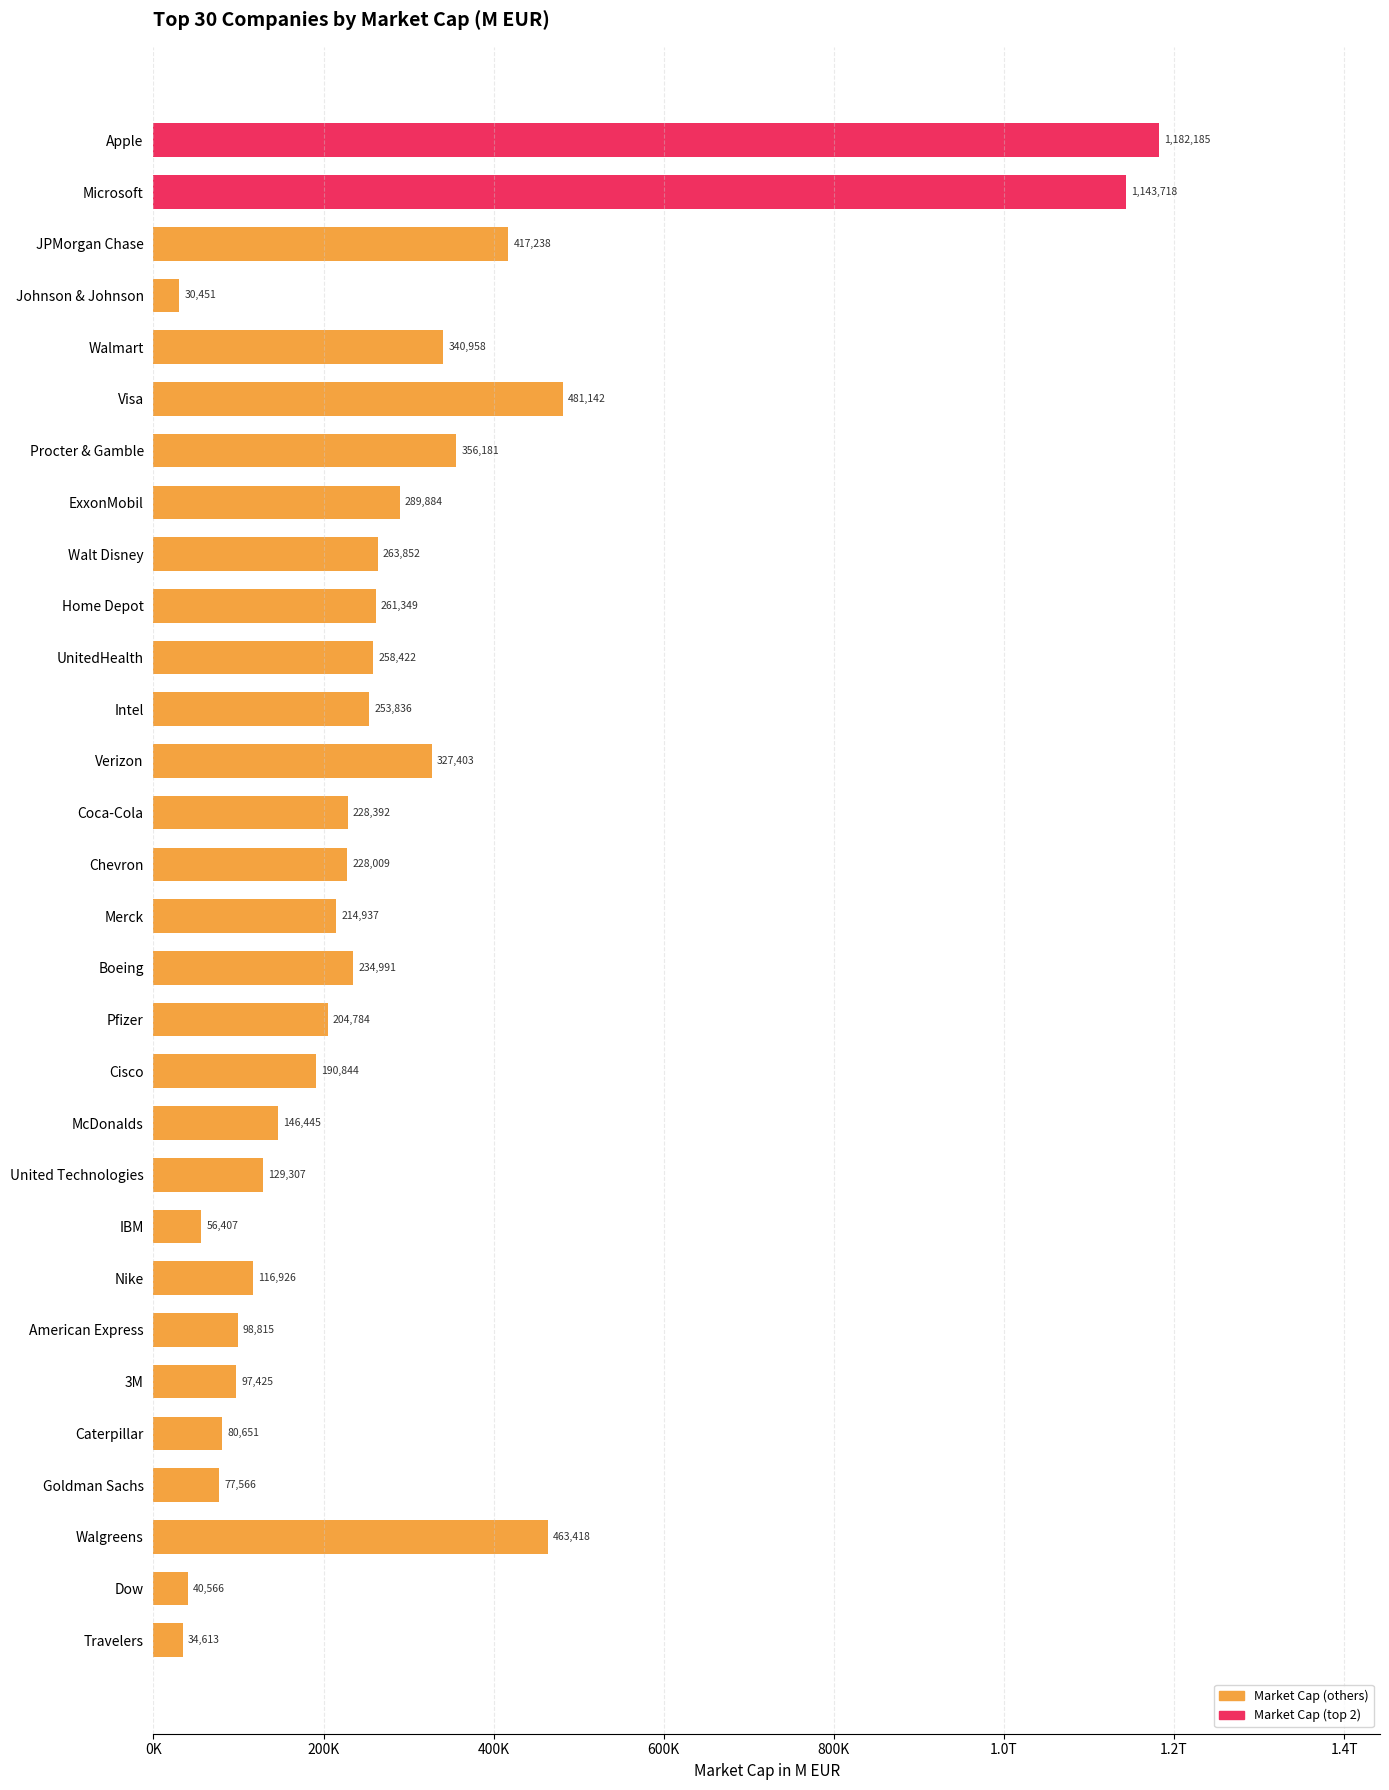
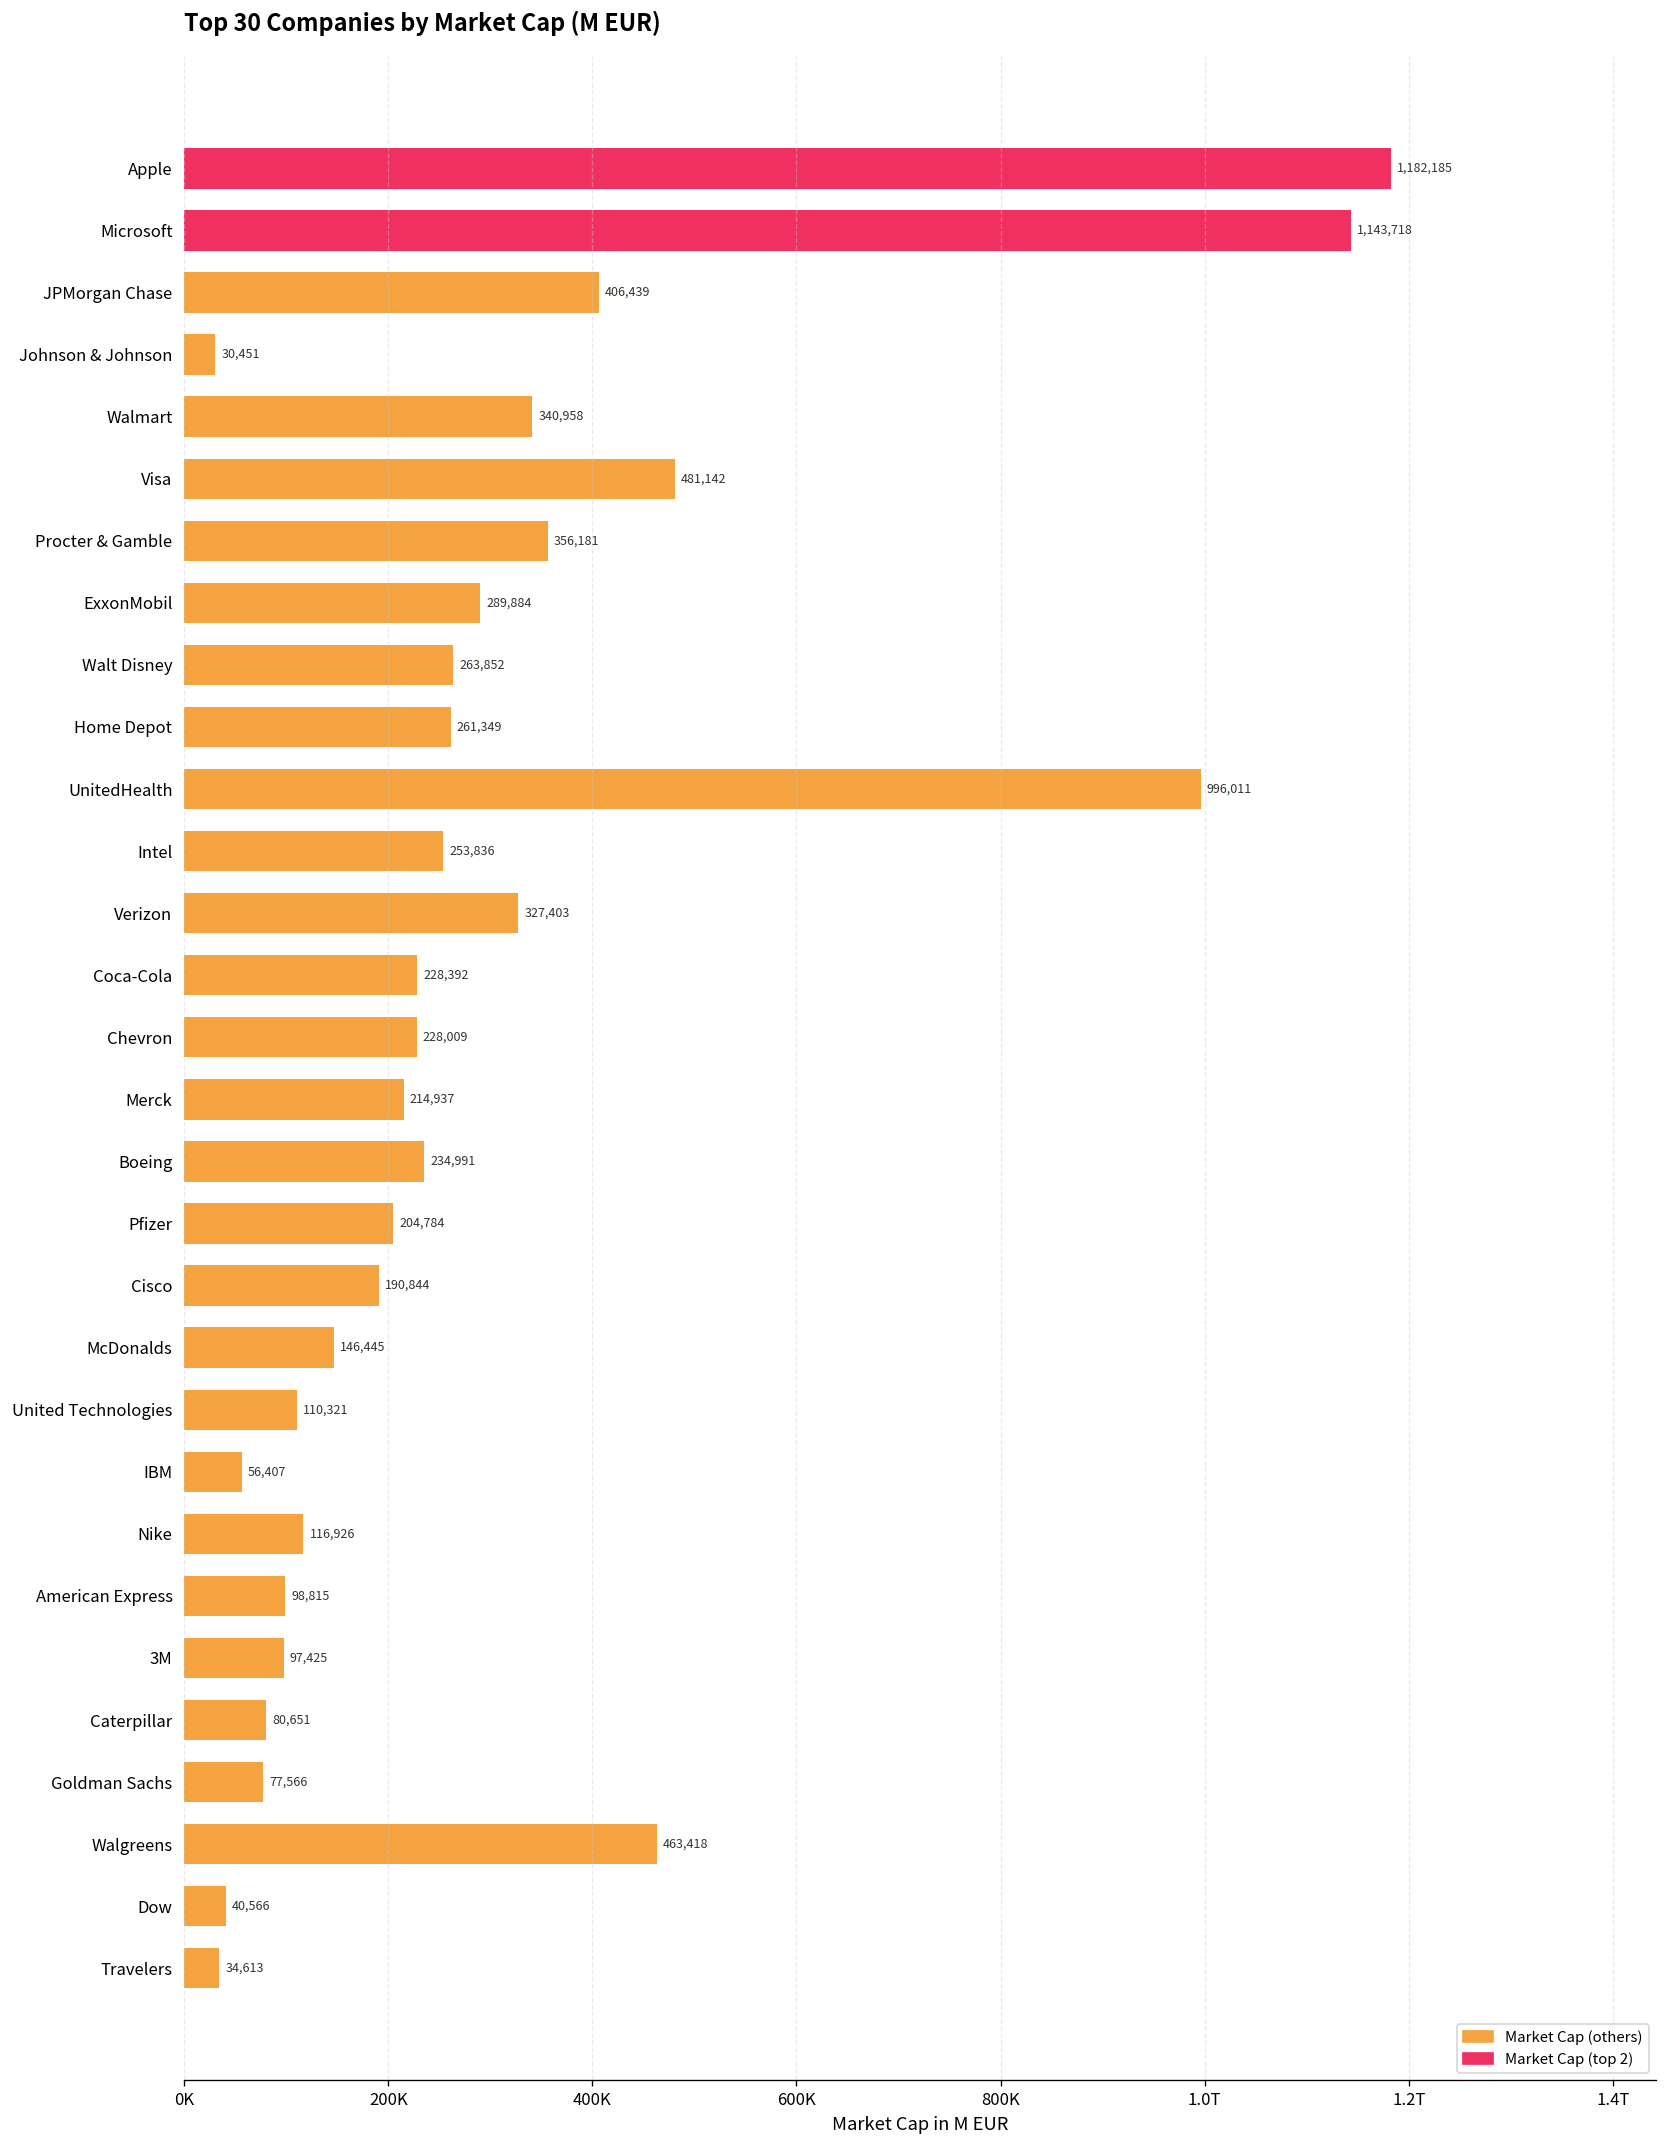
JPMorgan Chase: 417,238 -> 406,439
UnitedHealth: 258,422 -> 996,011
United Technologies: 129,307 -> 110,321
